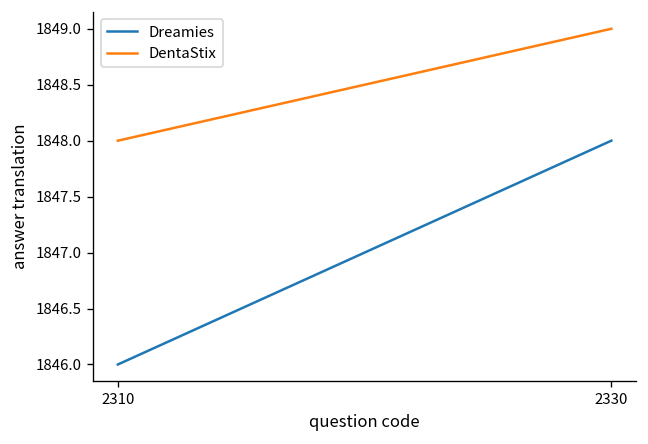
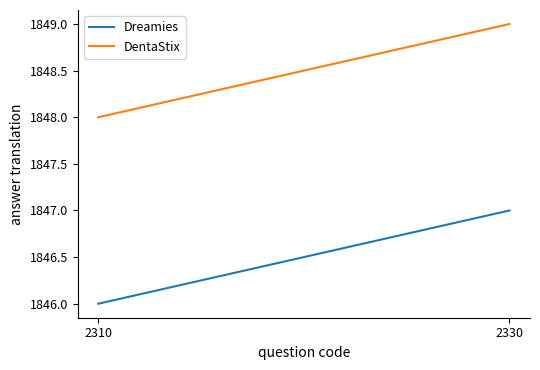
Dreamies, 2330: 1848 -> 1847
